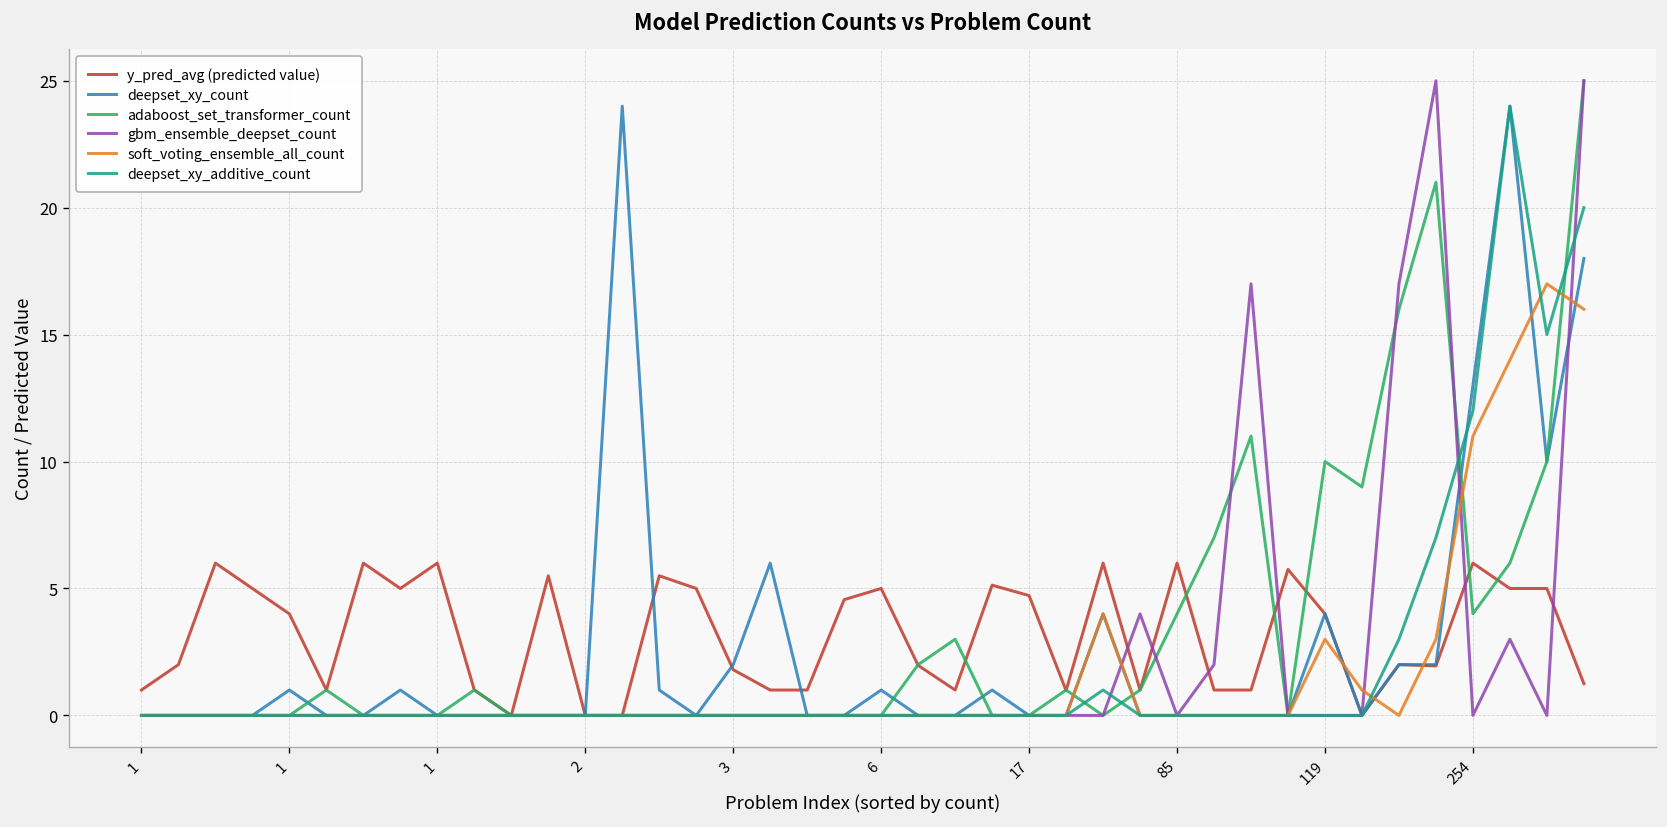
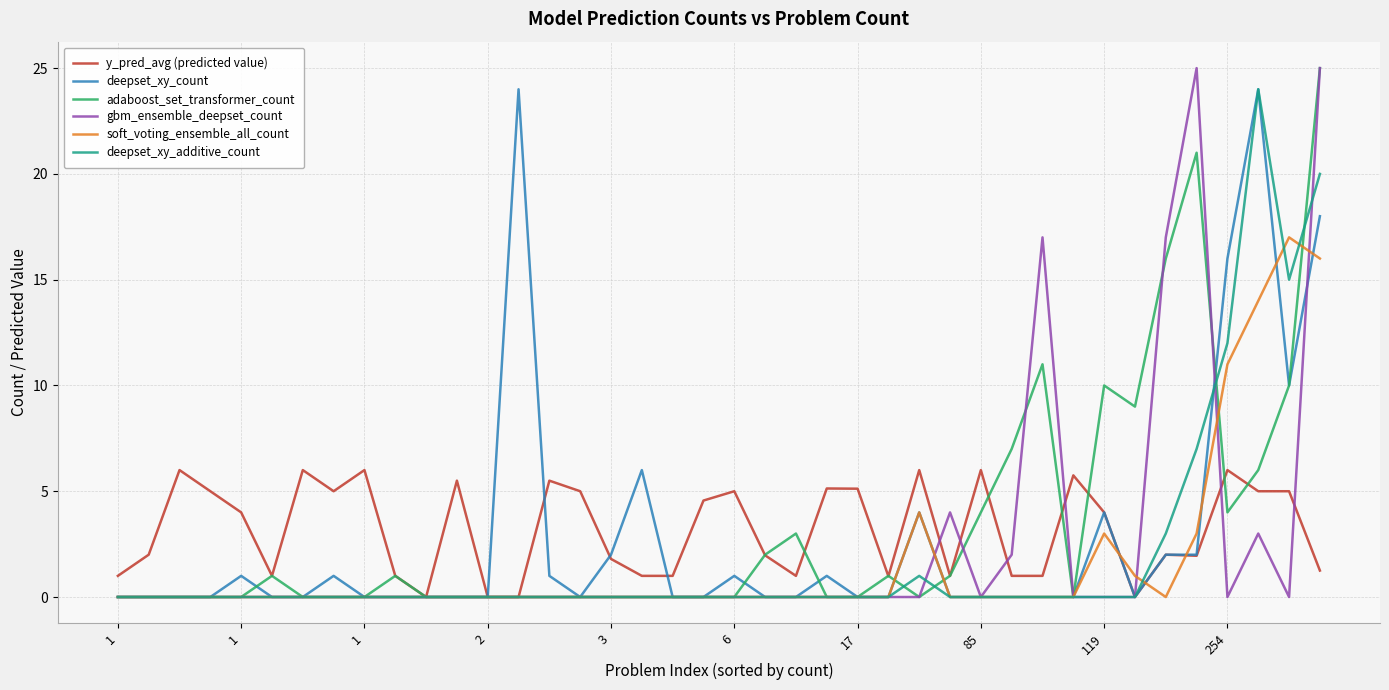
y_pred_avg (predicted value), 17: 4.7 -> 5.1
deepset_xy_count, 254: 13 -> 16
